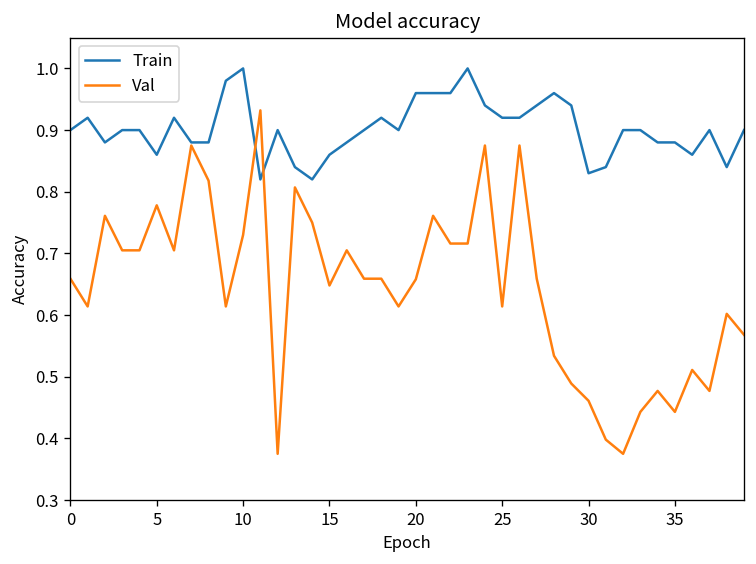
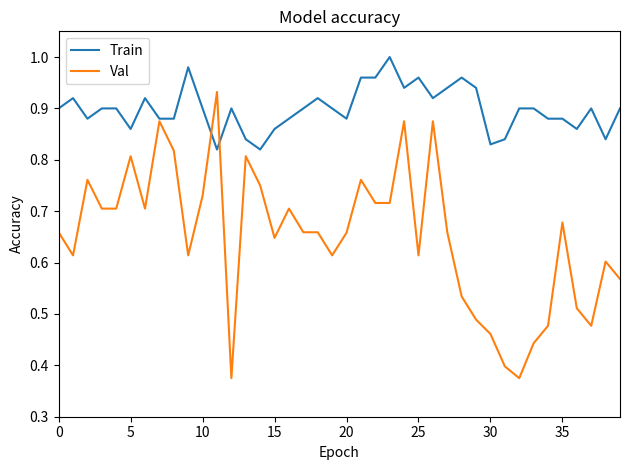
Val, 5: 0.78 -> 0.81
Train, 10: 1.0 -> 0.9
Train, 20: 0.96 -> 0.88
Train, 25: 0.92 -> 0.96
Val, 35: 0.44 -> 0.68
